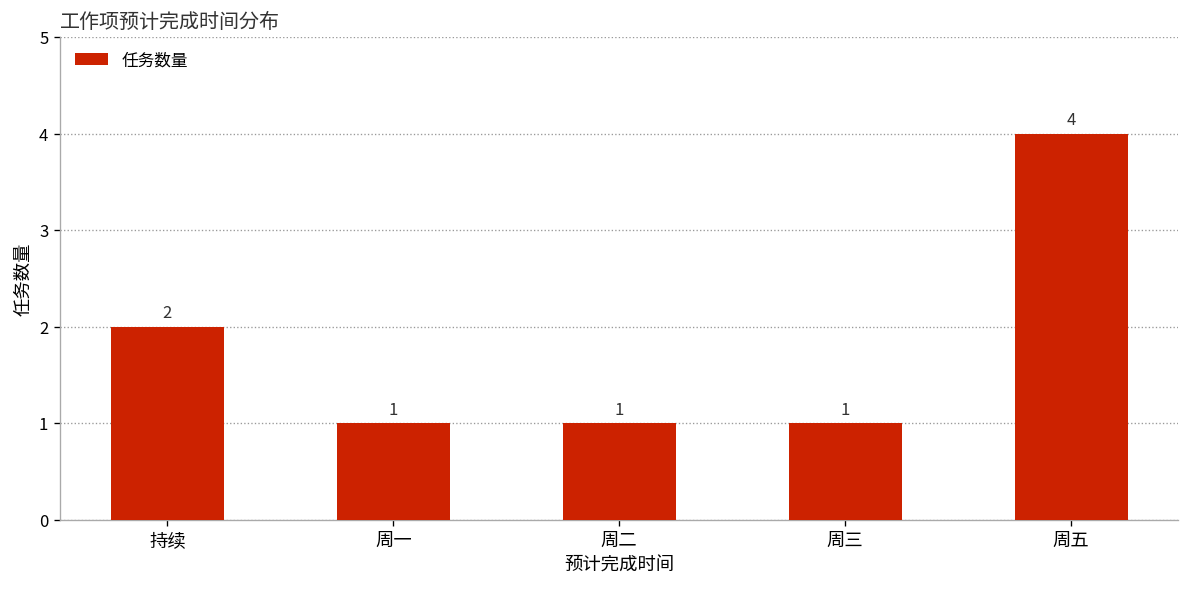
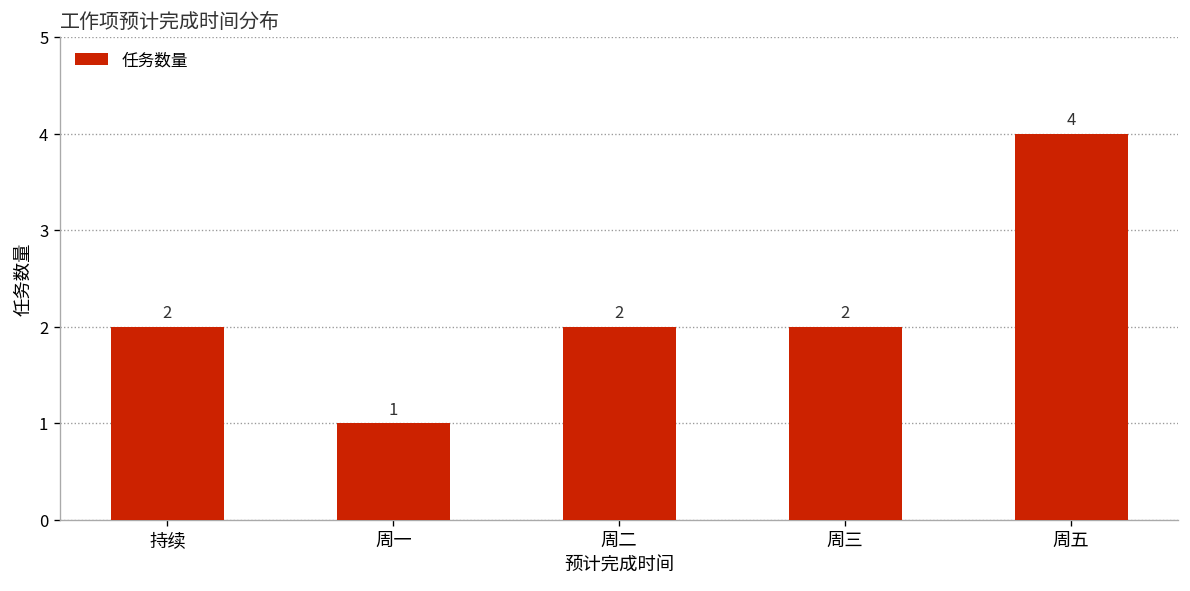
周二: 1 -> 2
周三: 1 -> 2
